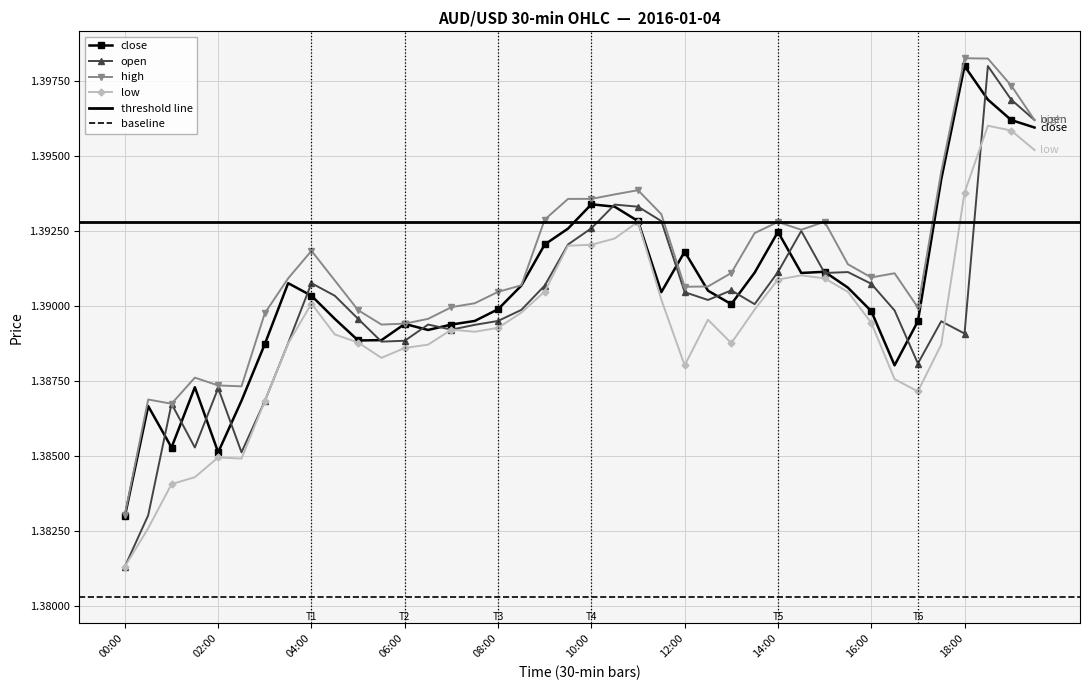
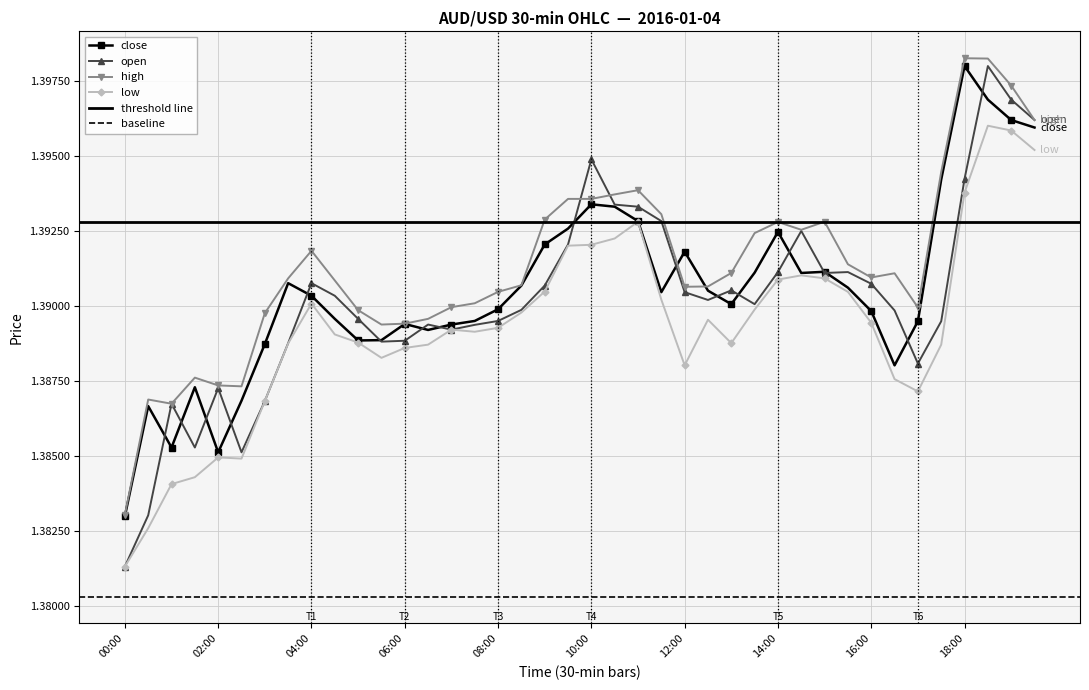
open, 10:00: 1.3926 -> 1.3949
open, 18:00: 1.3891 -> 1.3943
